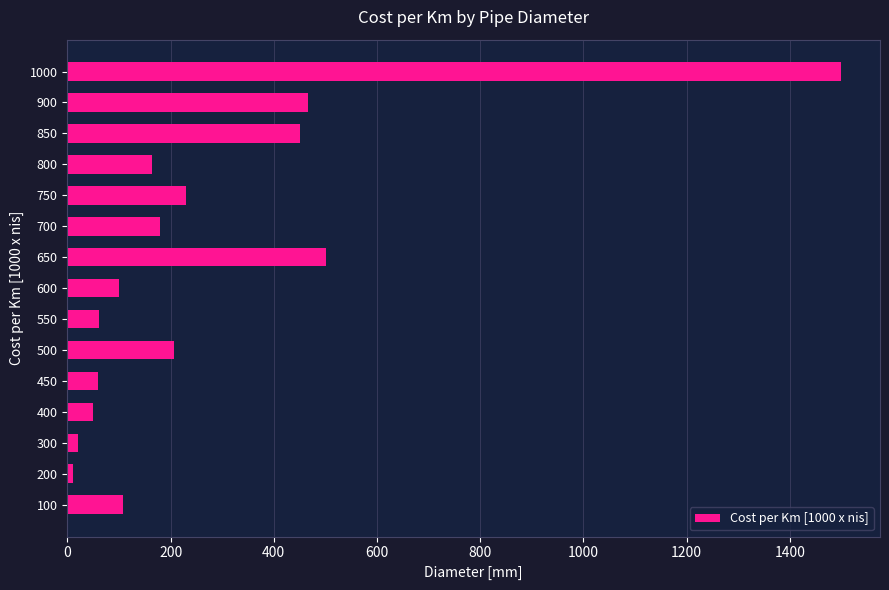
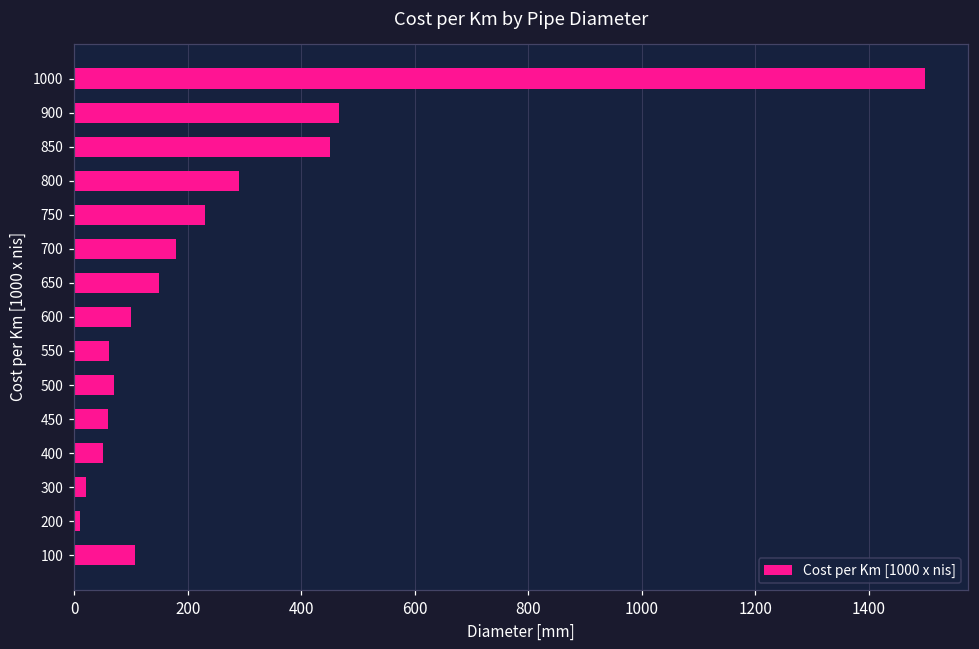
800: 160 -> 290
650: 500 -> 150
500: 210 -> 70
